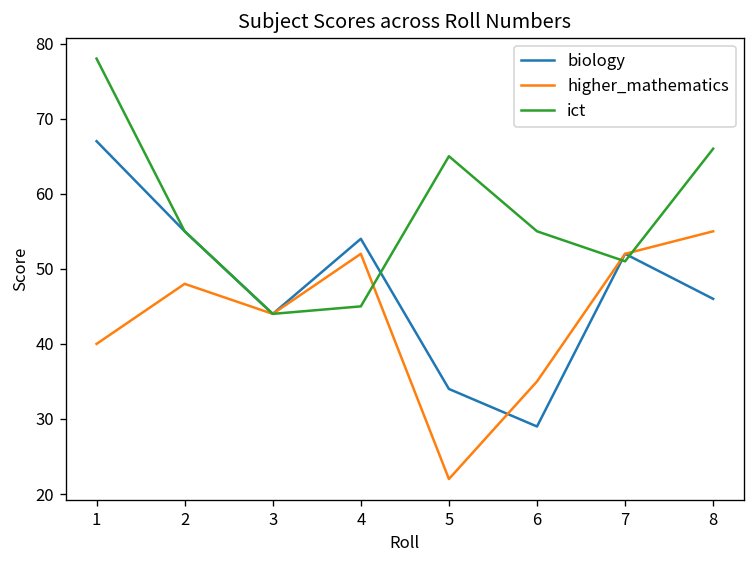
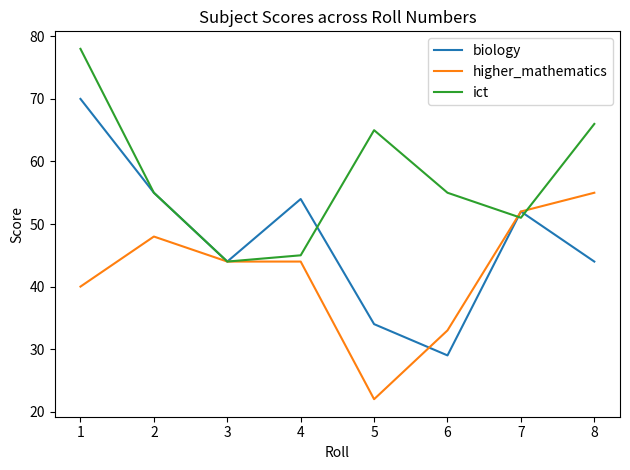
biology, 1: 67 -> 70
higher_mathematics, 4: 52 -> 44
higher_mathematics, 6: 35 -> 33
biology, 8: 46 -> 44
